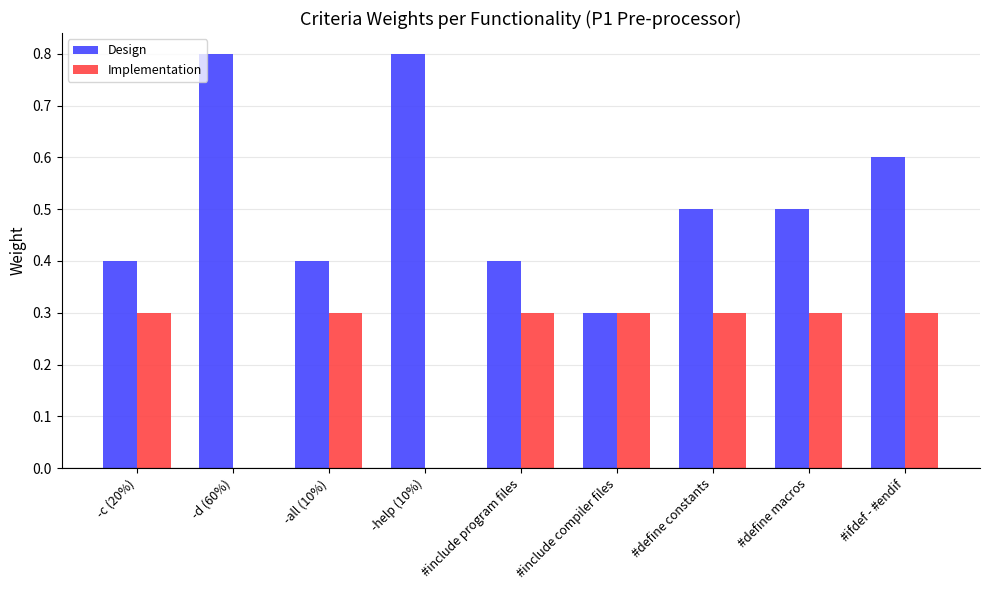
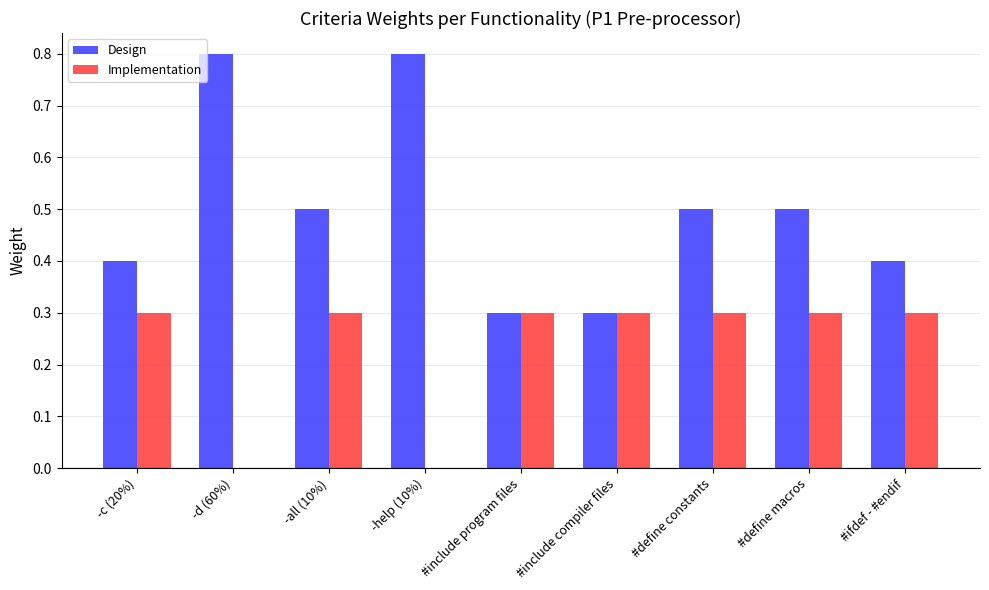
Design, -all (10%): 0.4 -> 0.5
Design, #include program files: 0.4 -> 0.3
Design, #ifdef - #endif: 0.6 -> 0.4
